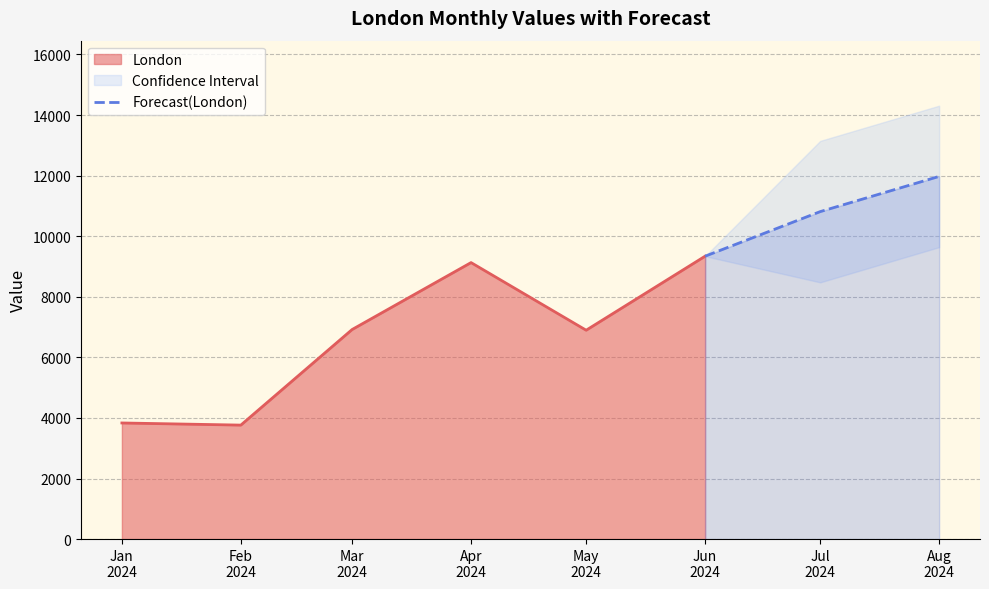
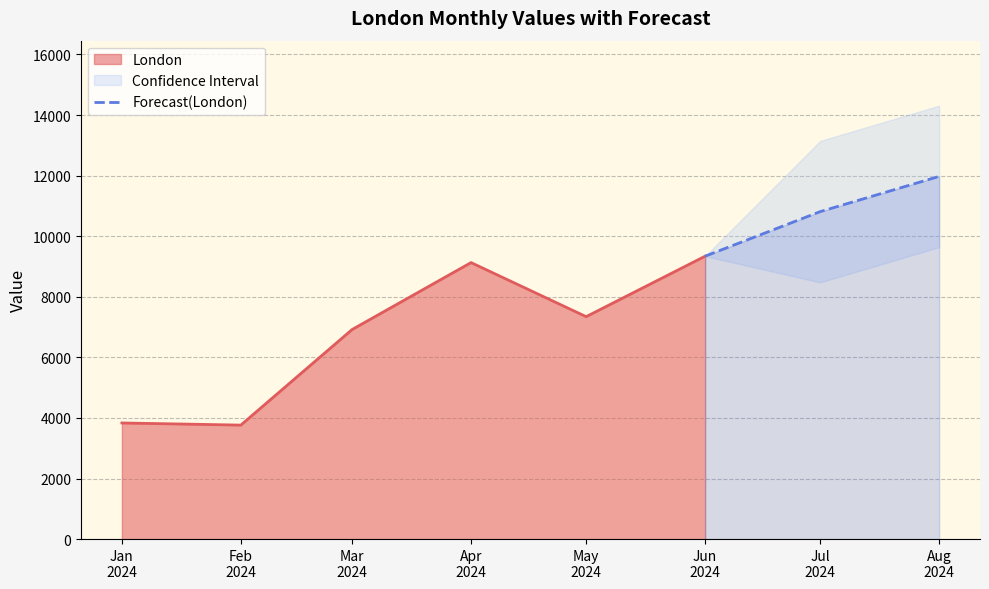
London, May 2024: 6900 -> 7300
